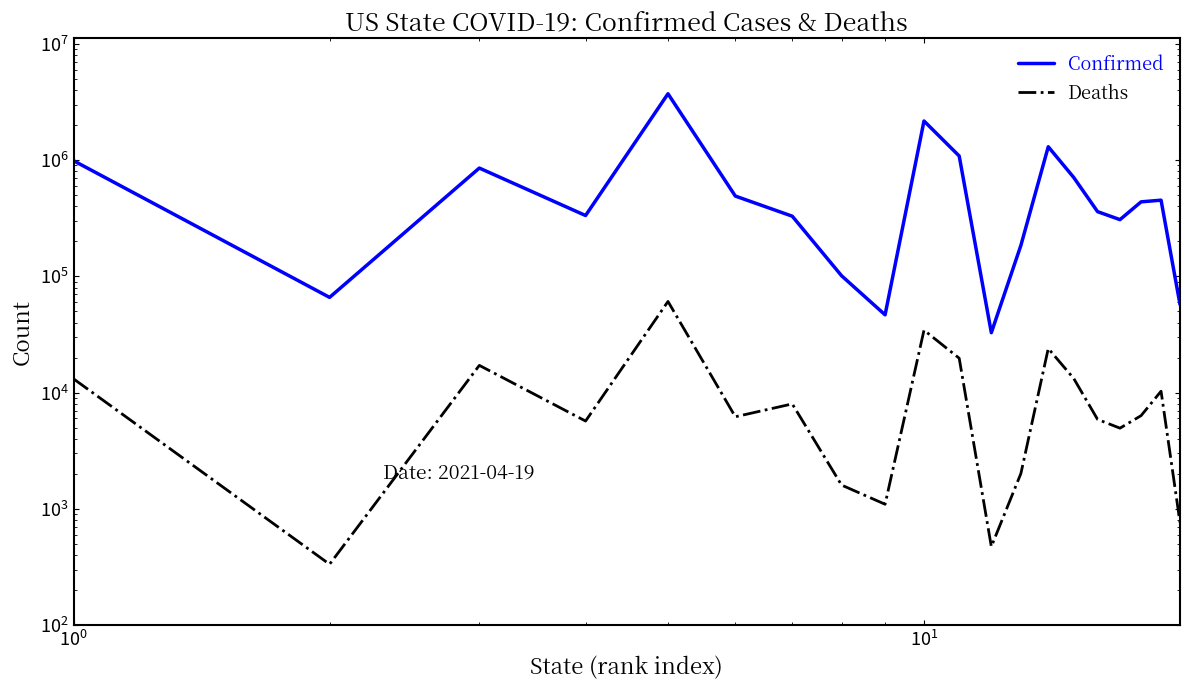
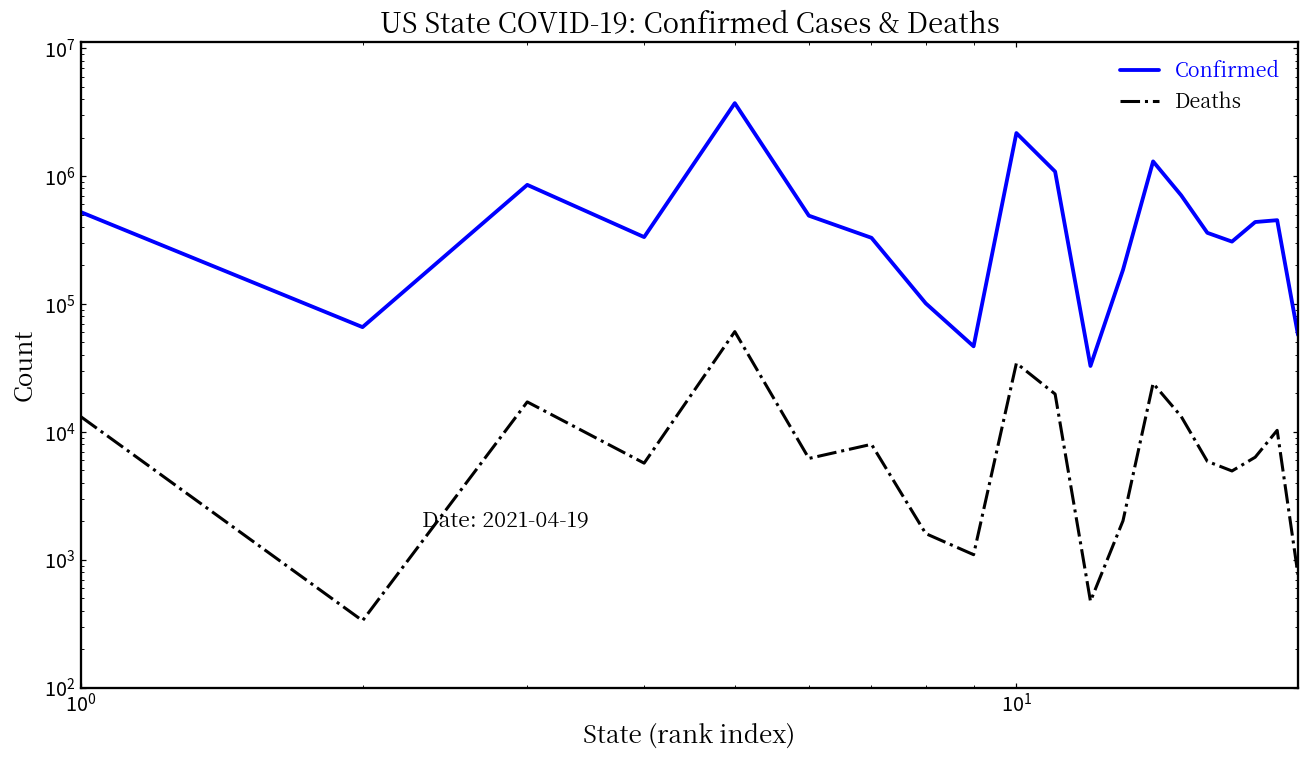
Confirmed, 10^0: 1000000 -> 500000
